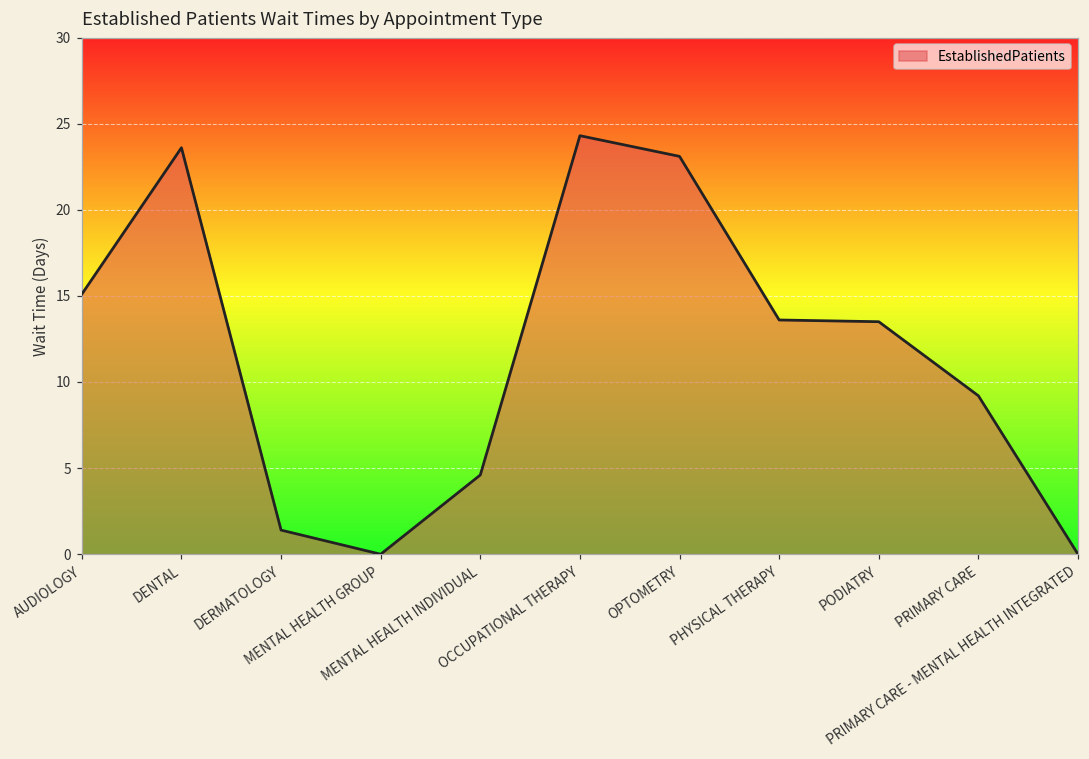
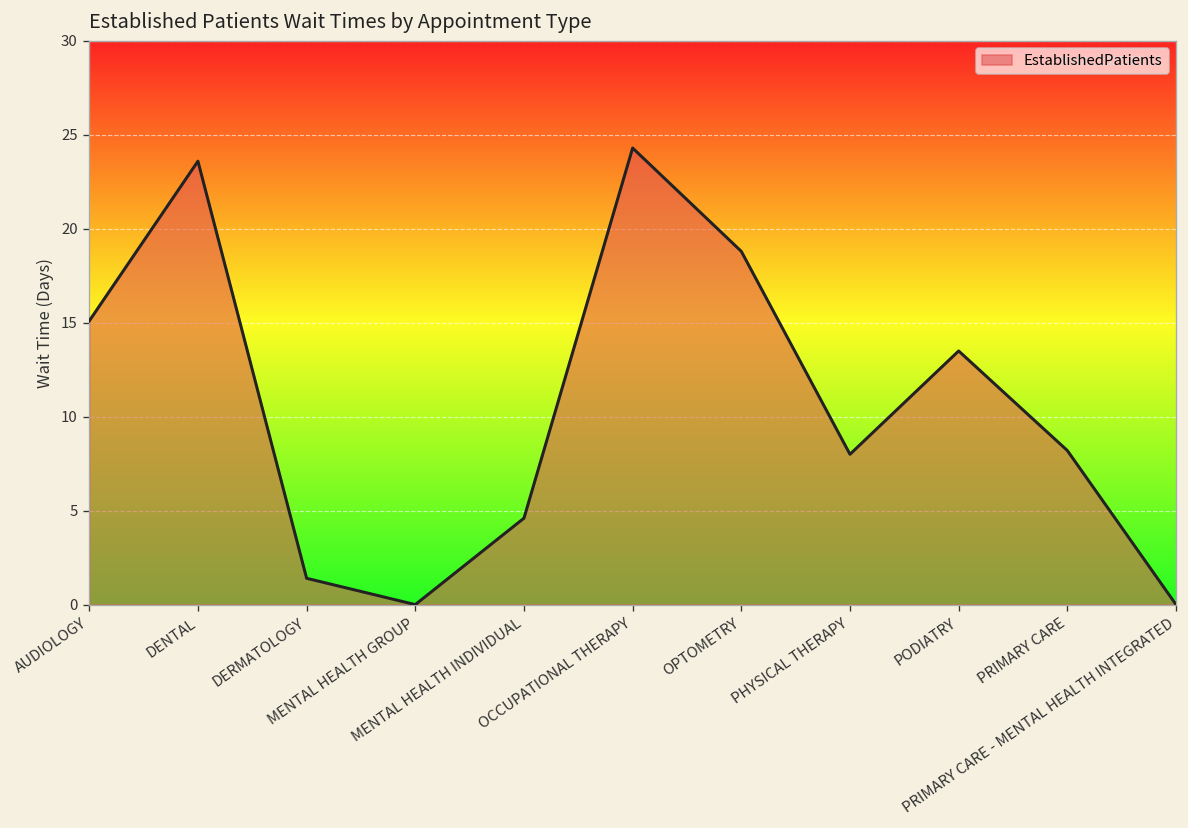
OPTOMETRY: 23.1 -> 18.8
PHYSICAL THERAPY: 13.6 -> 8.0
PRIMARY CARE: 9.2 -> 8.2
